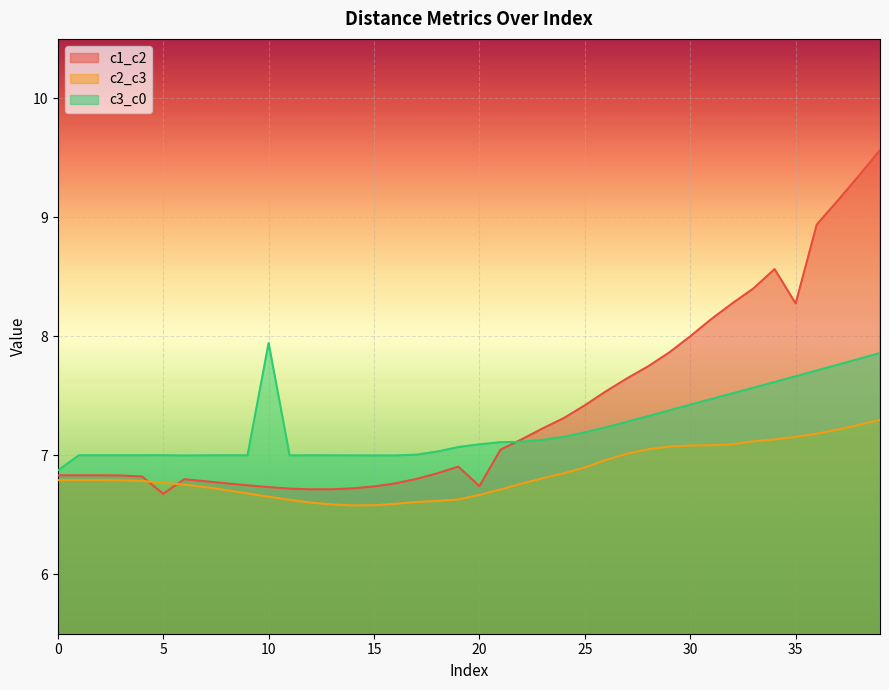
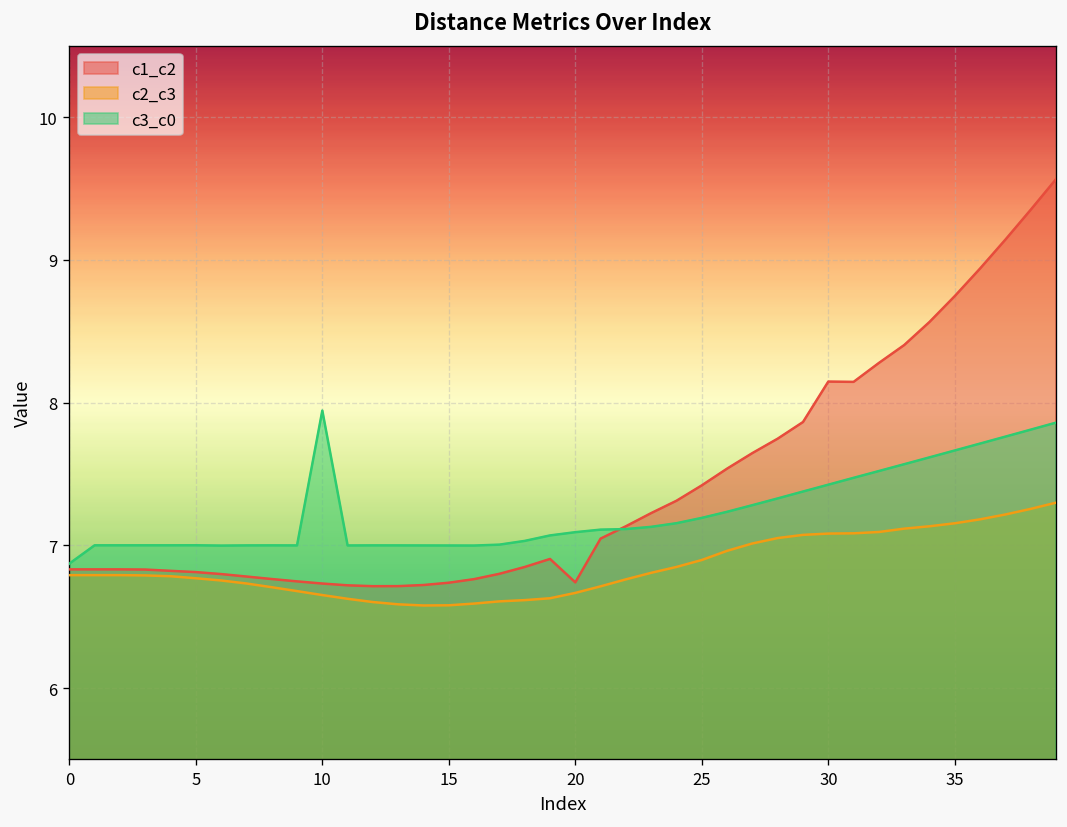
c1_c2, 5: 6.68 -> 6.81
c1_c2, 30: 8.00 -> 8.15
c1_c2, 35: 8.28 -> 8.75
